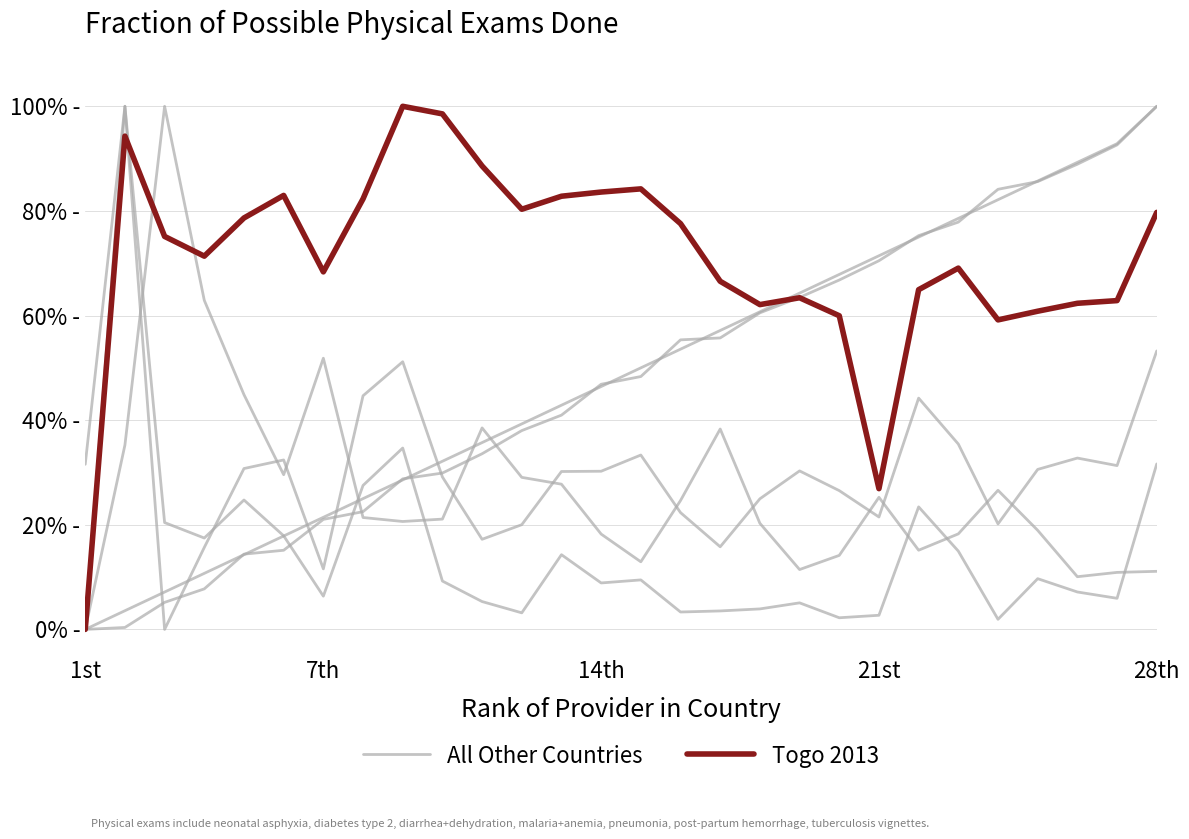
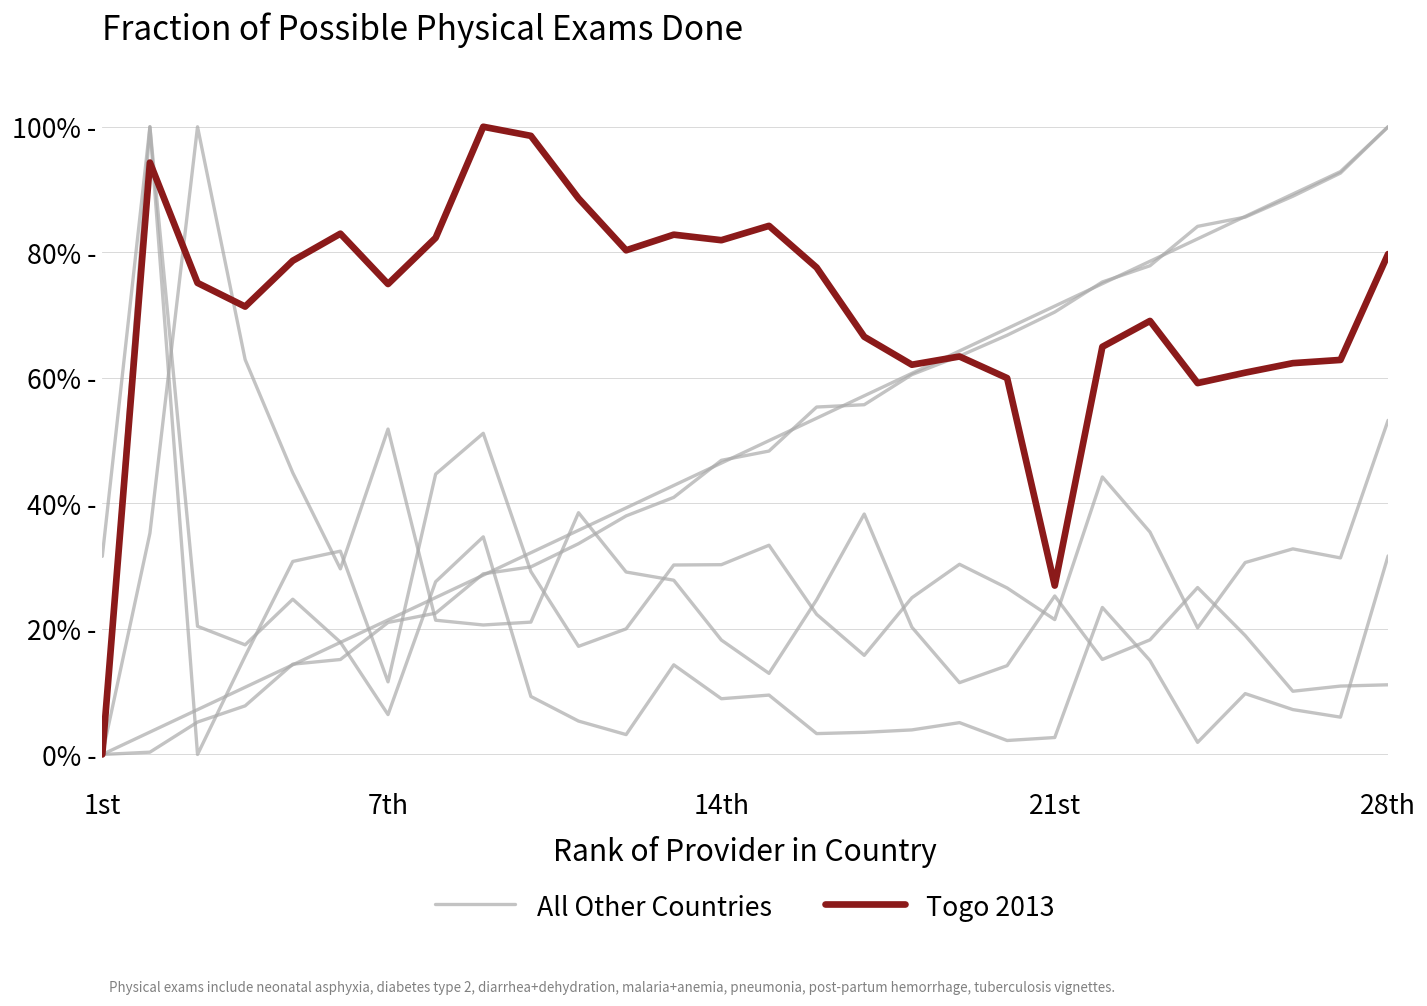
Togo 2013, 7th: 68% - -> 75% -
Togo 2013, 14th: 84% - -> 82% -
